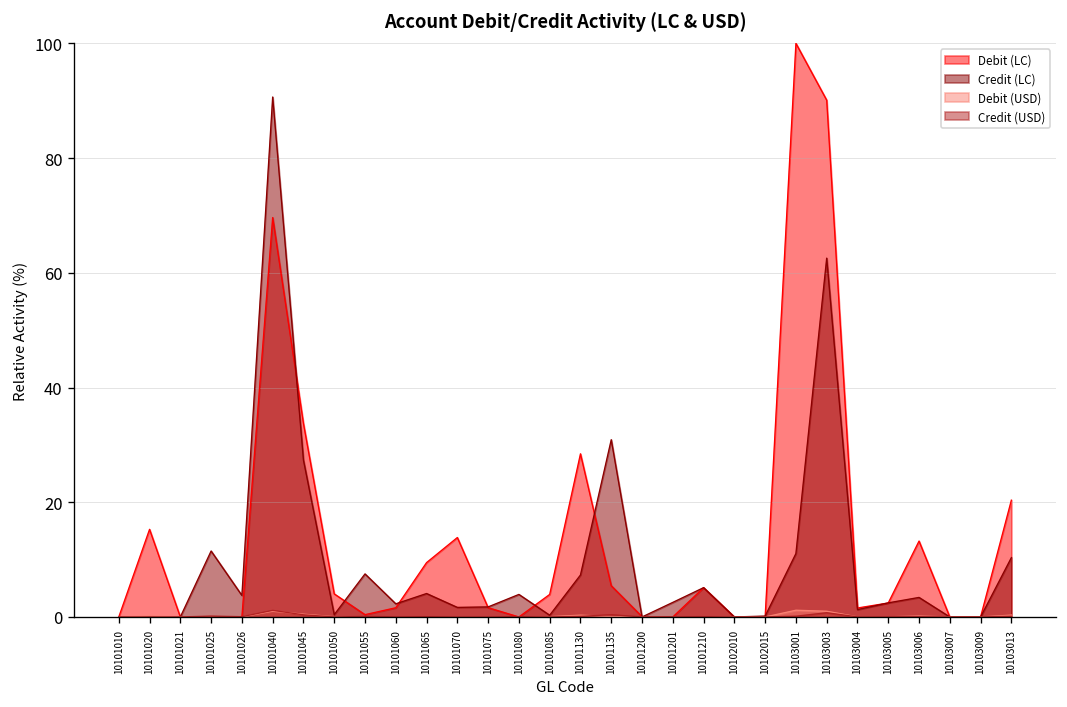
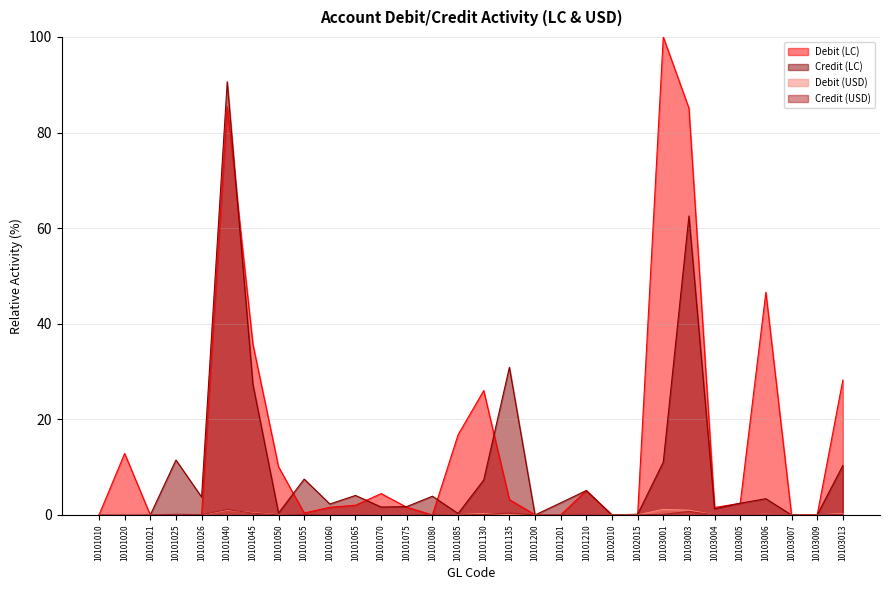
Debit (LC), 10101020: 15 -> 13
Debit (LC), 10101040: 70 -> 85
Debit (LC), 10101045: 34 -> 36
Debit (LC), 10101050: 4 -> 10
Debit (LC), 10101065: 9 -> 2
Debit (LC), 10101070: 14 -> 4
Debit (LC), 10101085: 4 -> 17
Debit (LC), 10101130: 28 -> 26
Debit (LC), 10101135: 5 -> 3
Debit (LC), 10103003: 90 -> 85
Debit (LC), 10103006: 13 -> 47
Debit (LC), 10103013: 20 -> 28
